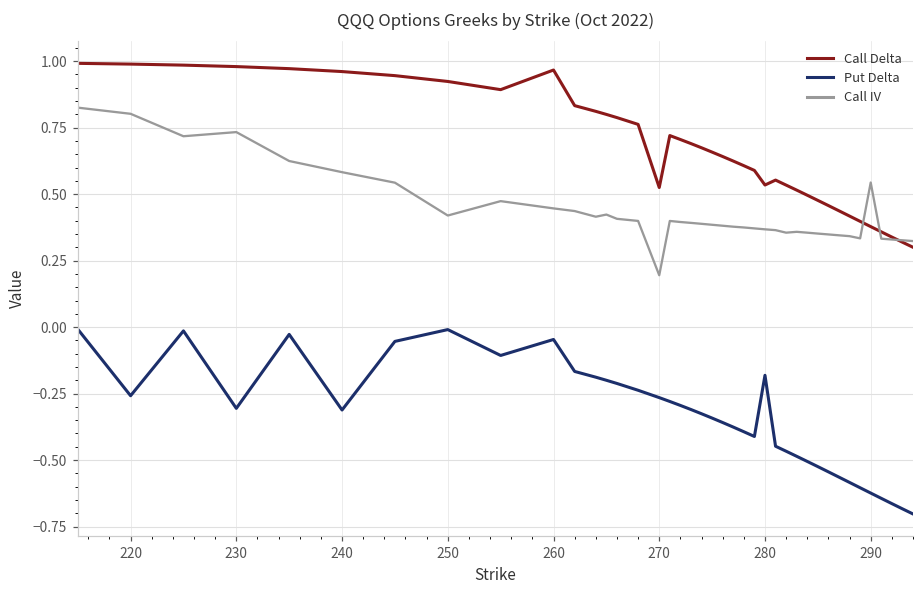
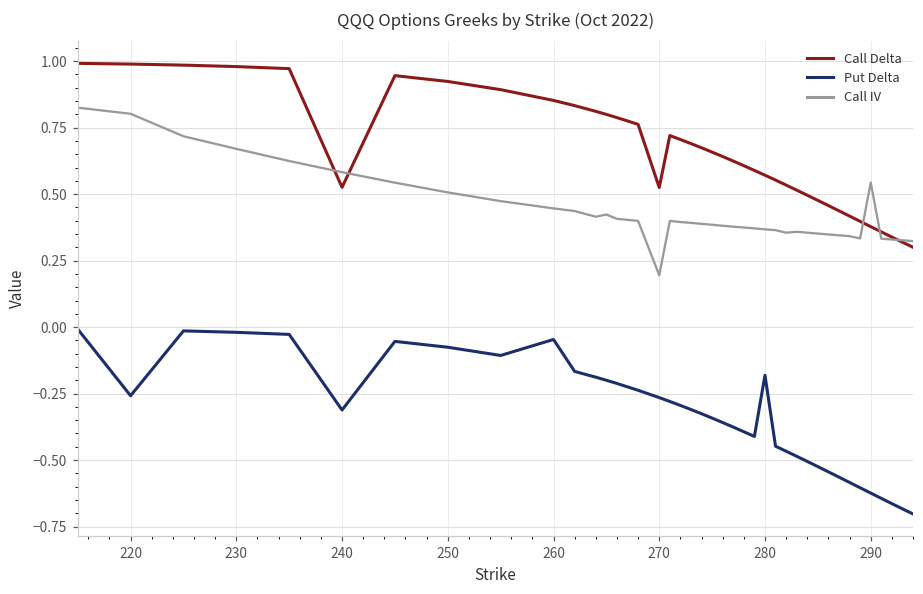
Put Delta, 230: -0.31 -> -0.02
Call IV, 230: 0.73 -> 0.67
Call Delta, 240: 0.96 -> 0.53
Put Delta, 250: -0.01 -> -0.08
Call IV, 250: 0.42 -> 0.51
Call Delta, 260: 0.97 -> 0.85
Call Delta, 280: 0.53 -> 0.57
